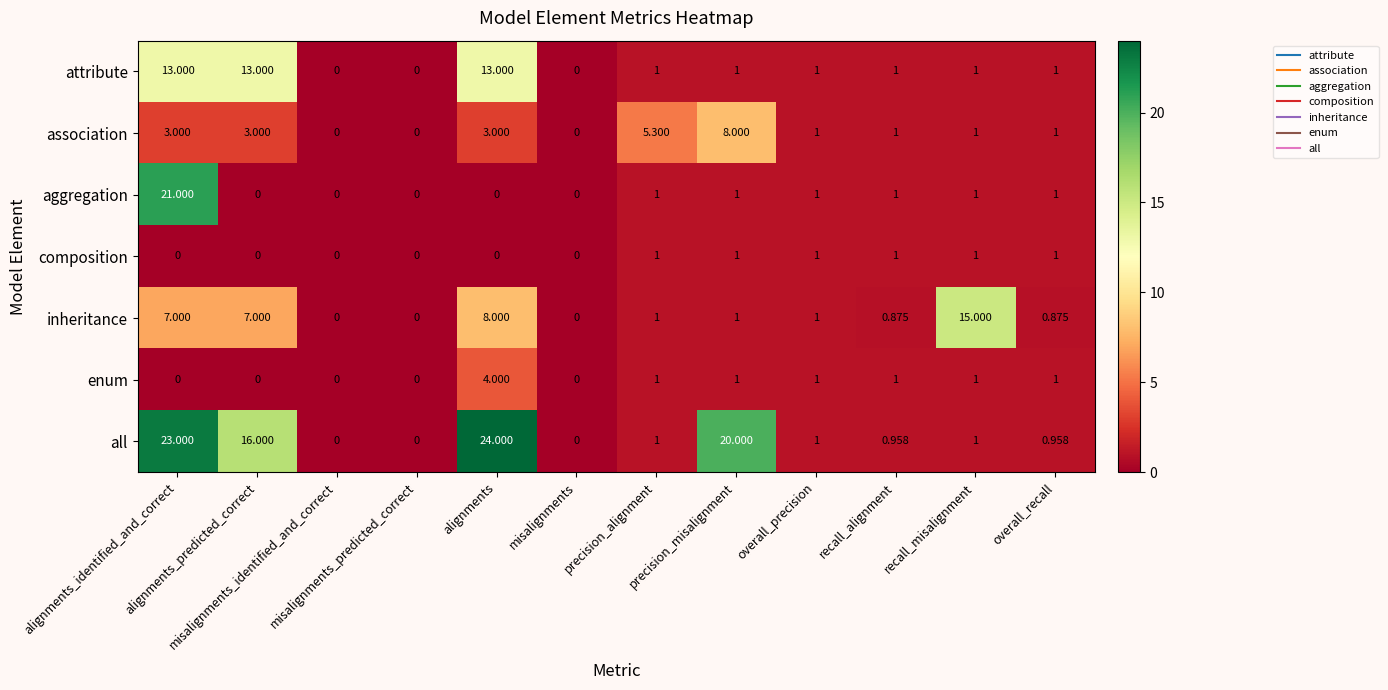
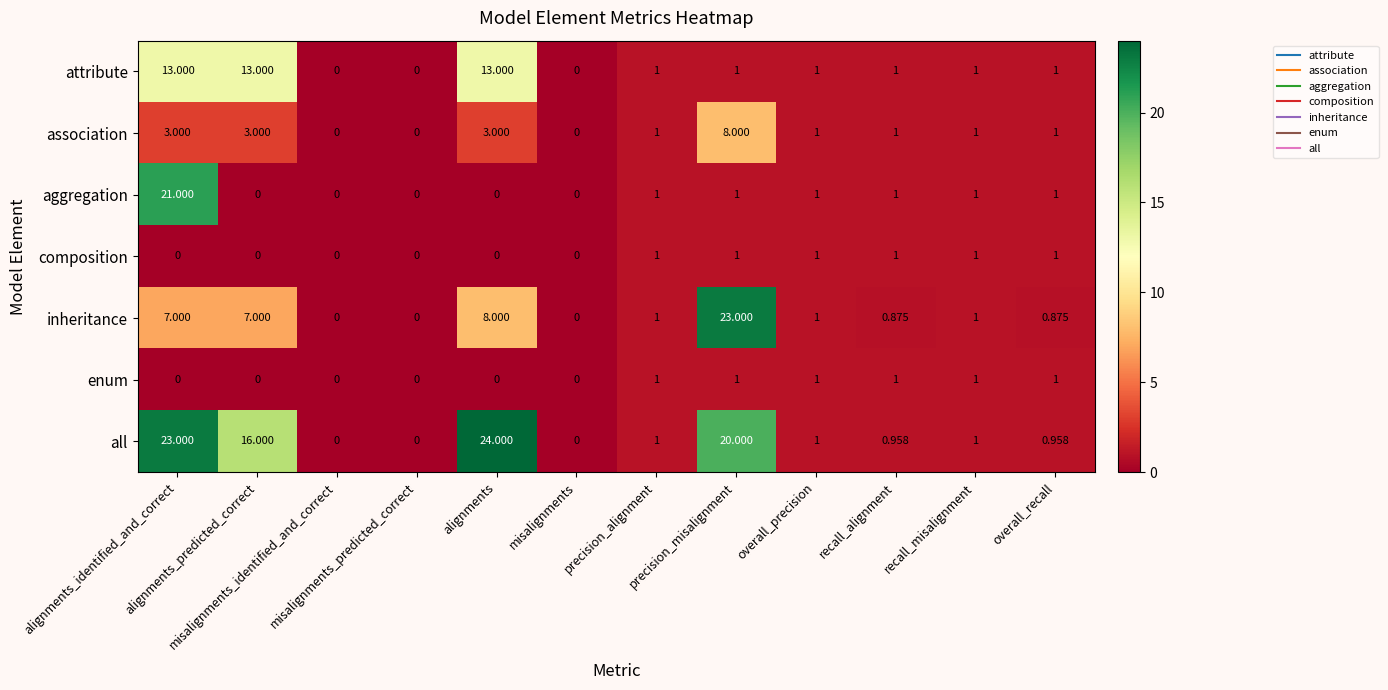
association, precision_alignment: 5.300 -> 1
inheritance, precision_misalignment: 1 -> 23.000
inheritance, recall_misalignment: 15.000 -> 1
enum, alignments: 4.000 -> 0
